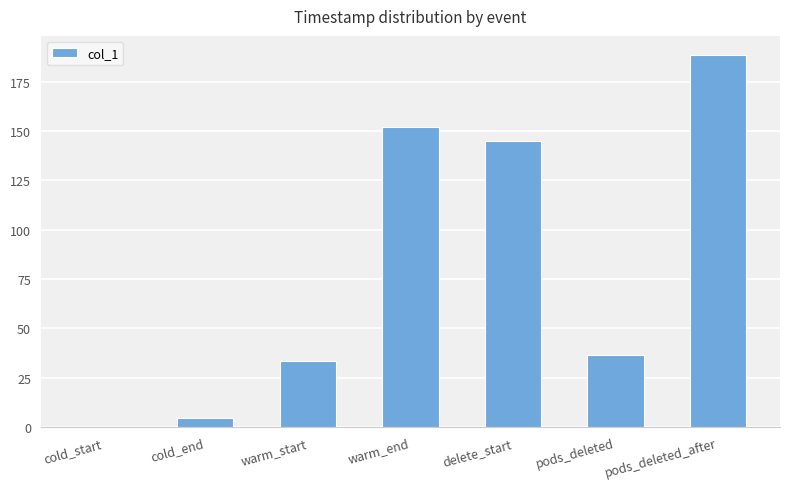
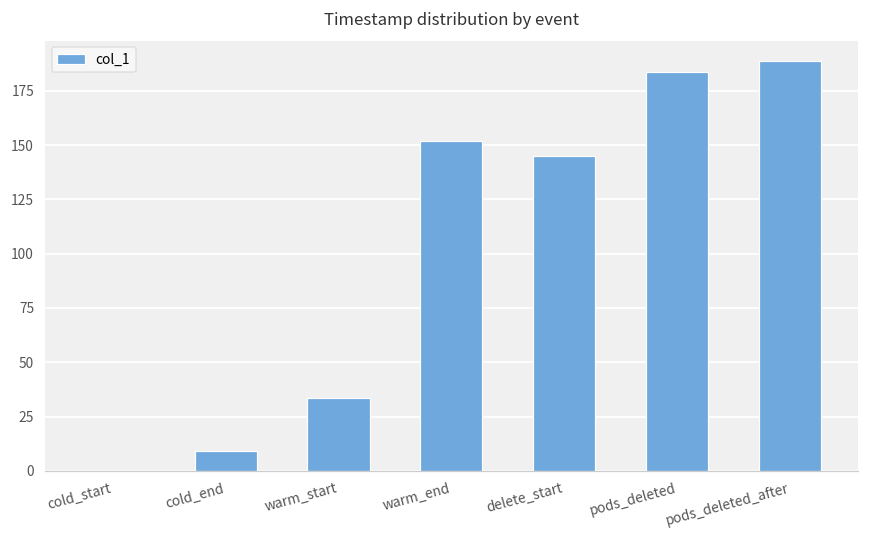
cold_end: 5 -> 9
pods_deleted: 37 -> 184
